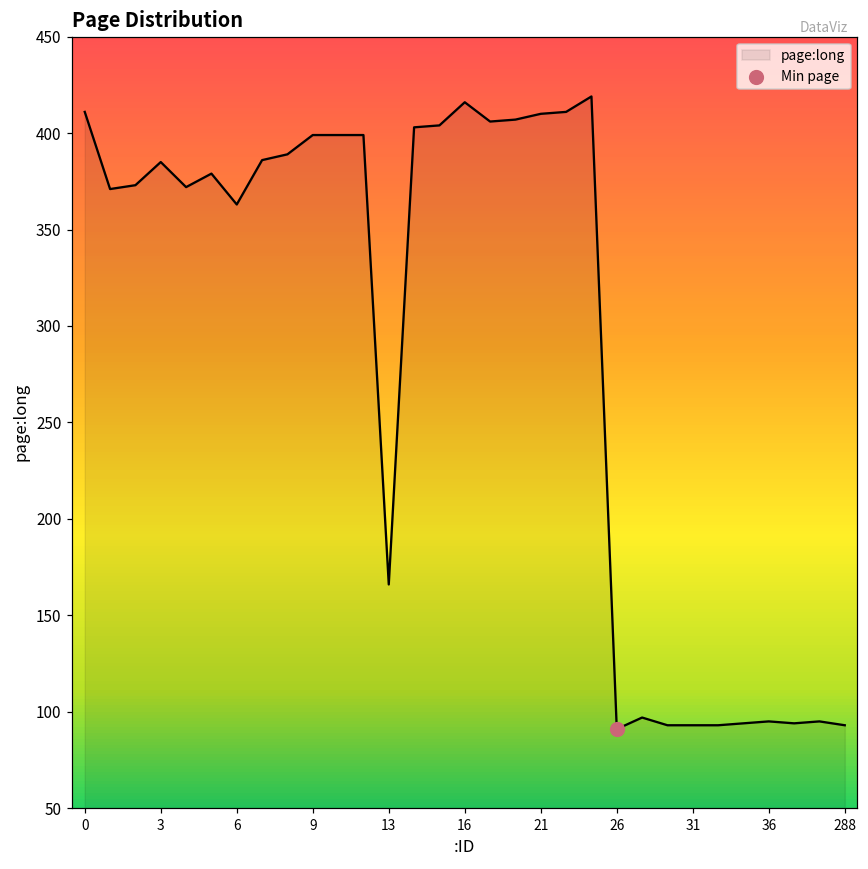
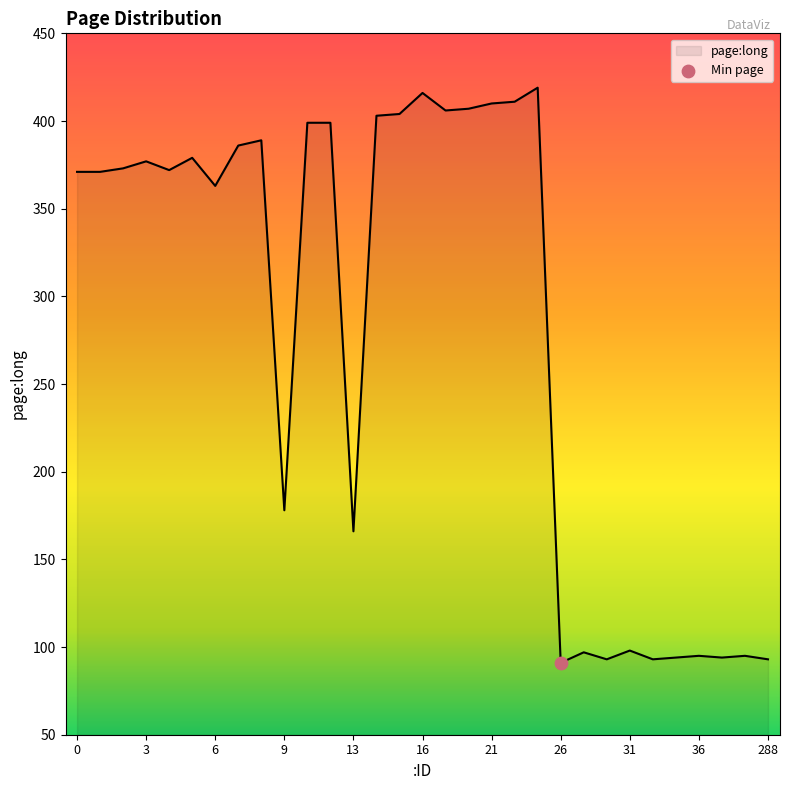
page:long, 0: 411 -> 371
page:long, 3: 385 -> 377
page:long, 9: 399 -> 178
page:long, 31: 93 -> 98
